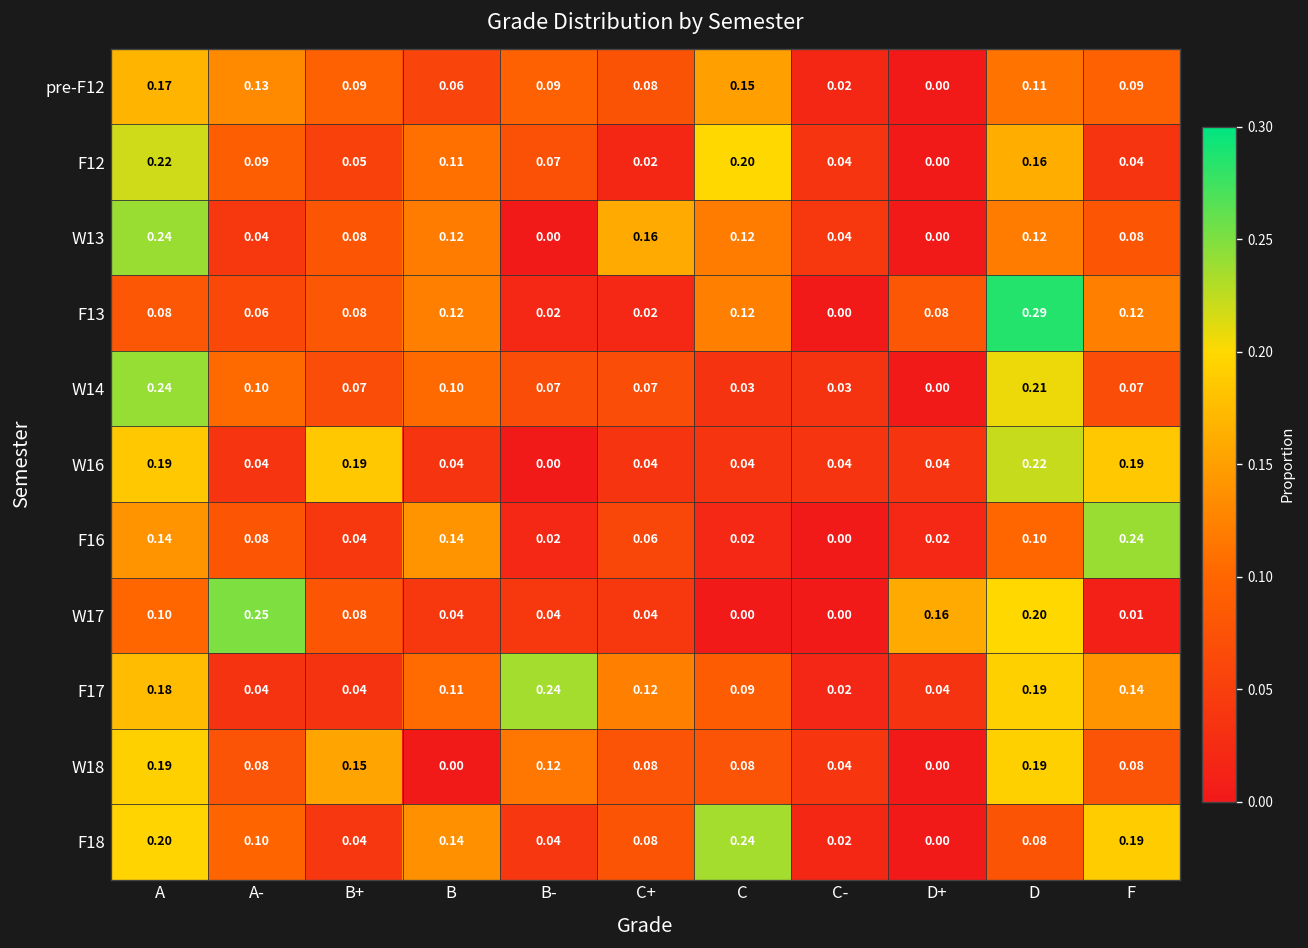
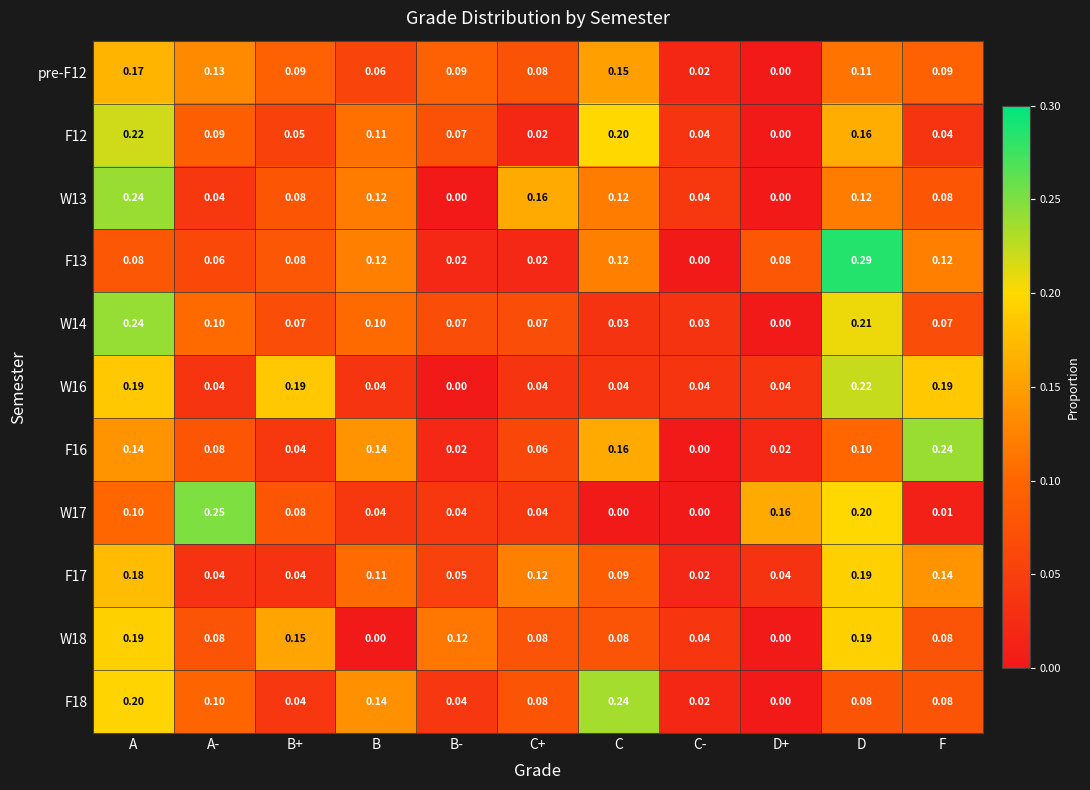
F16, C: 0.02 -> 0.16
F17, B-: 0.24 -> 0.05
F18, F: 0.19 -> 0.08
